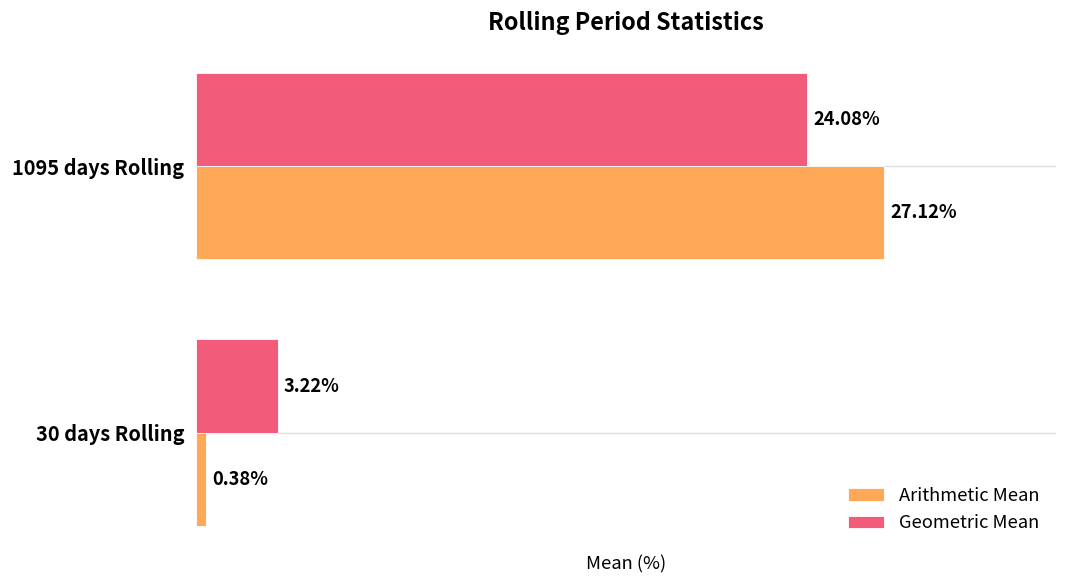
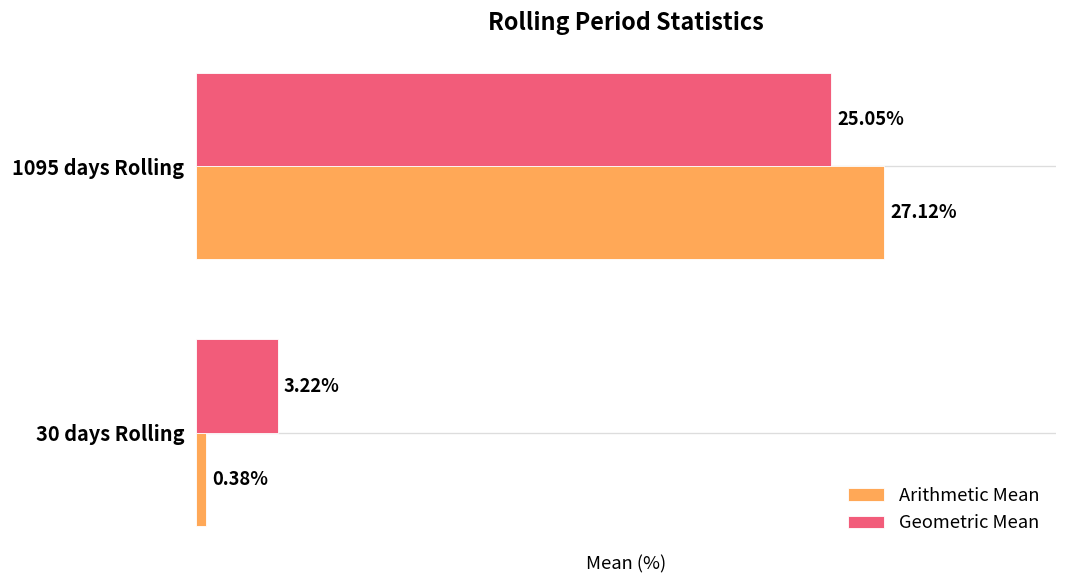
Geometric Mean, 1095 days Rolling: 24.08% -> 25.05%
